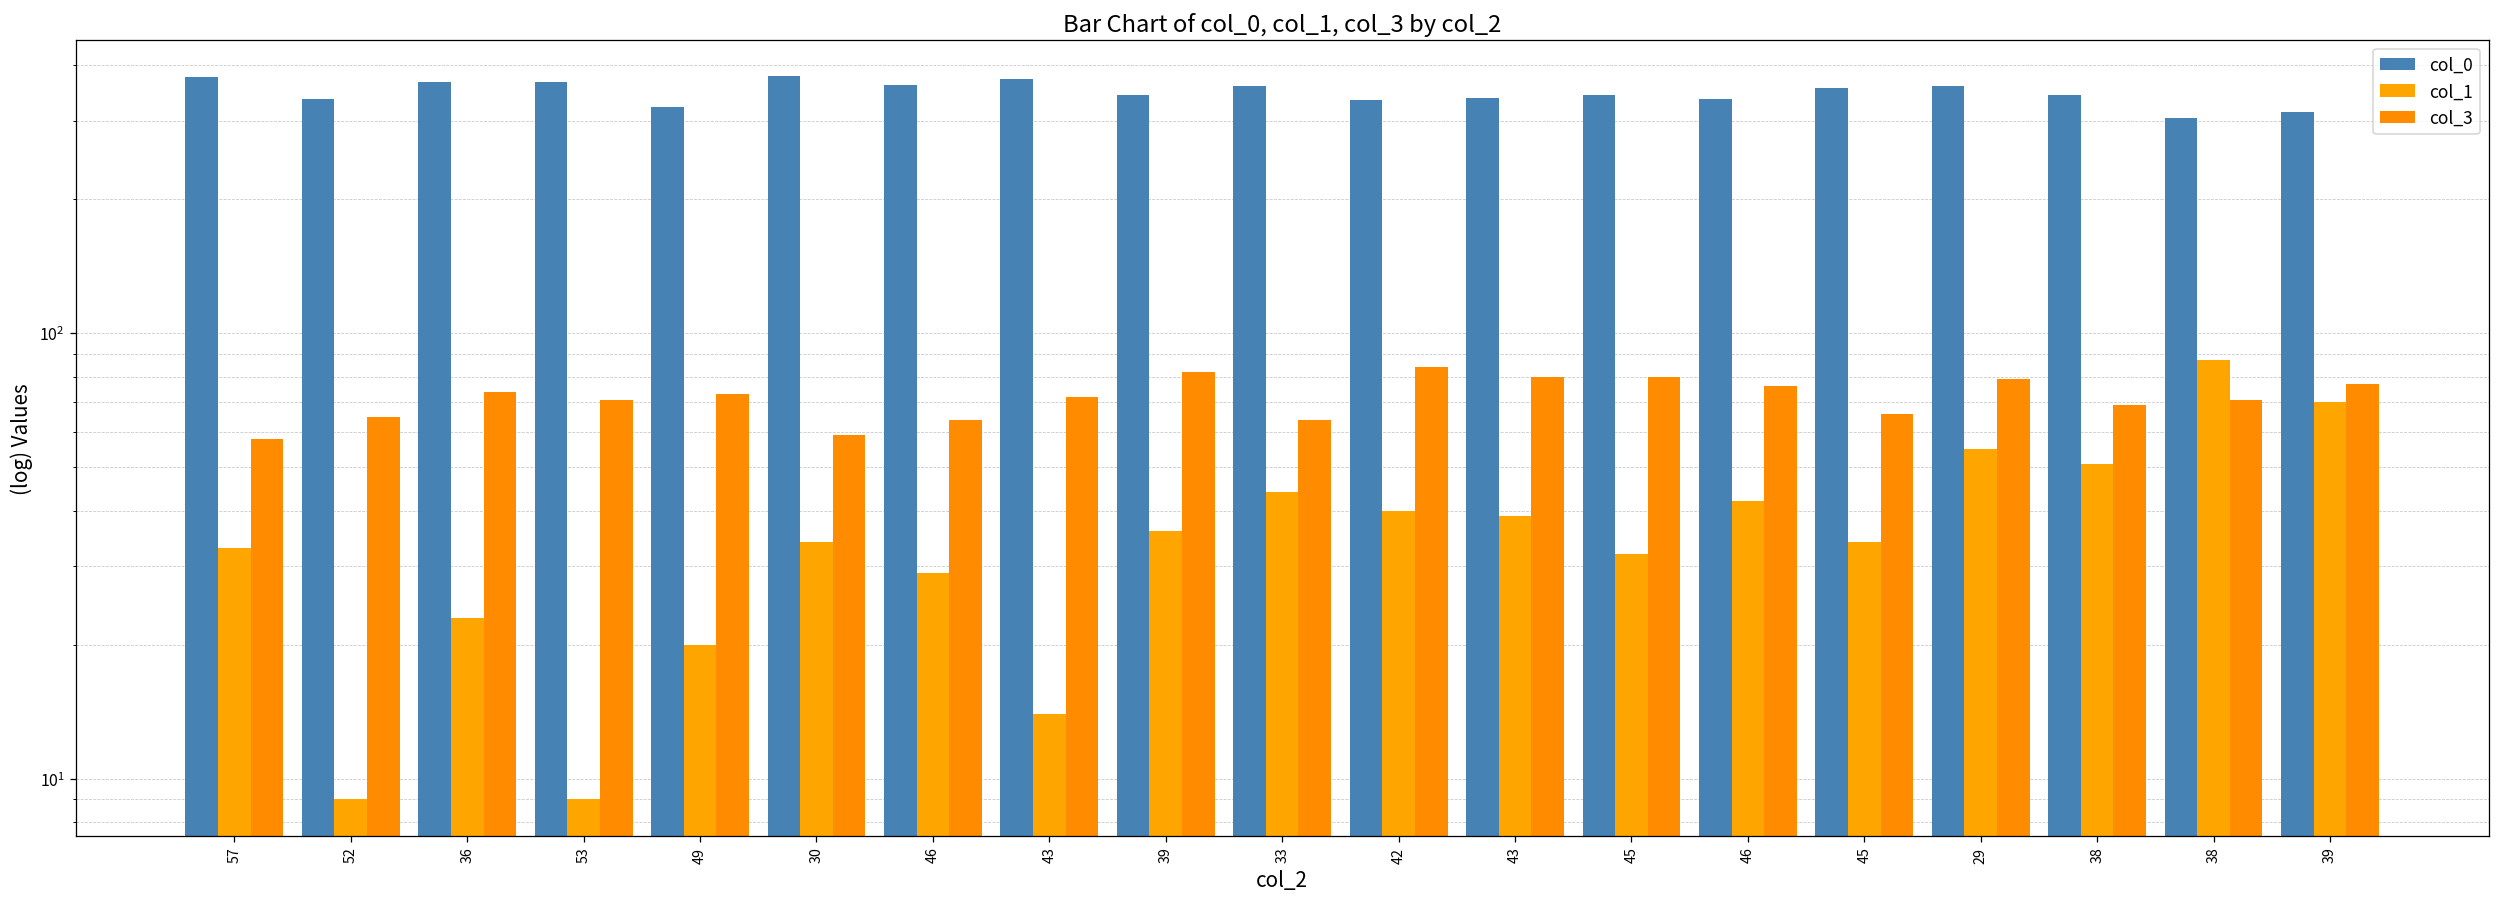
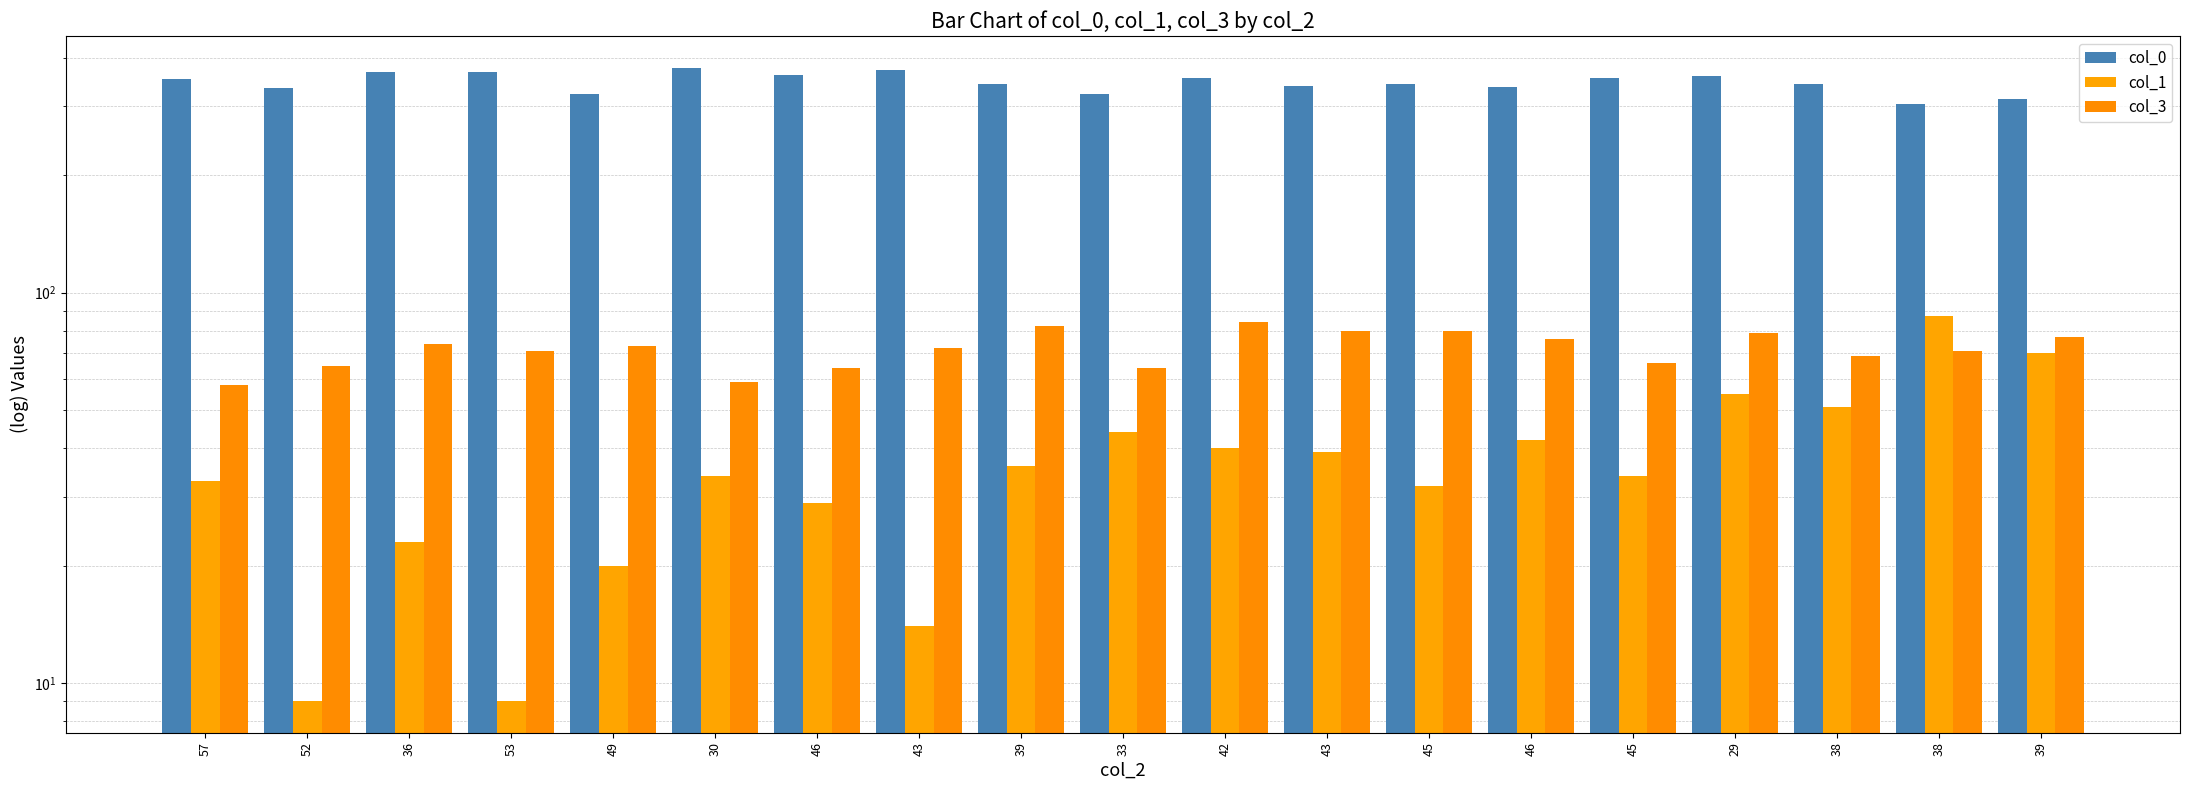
col_0, 57: 380 -> 350
col_0, 33: 360 -> 320
col_0, 42: 330 -> 350
